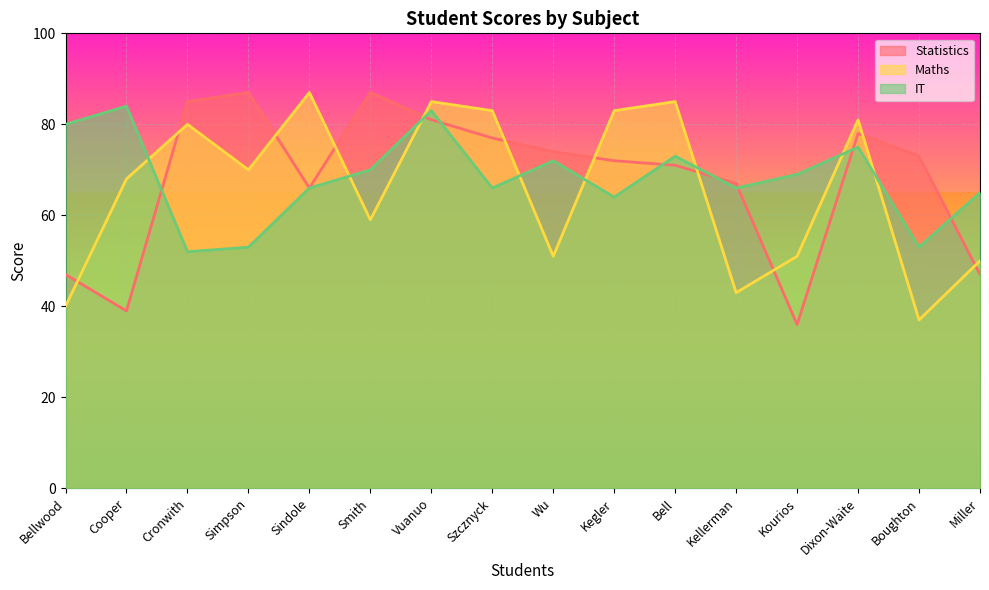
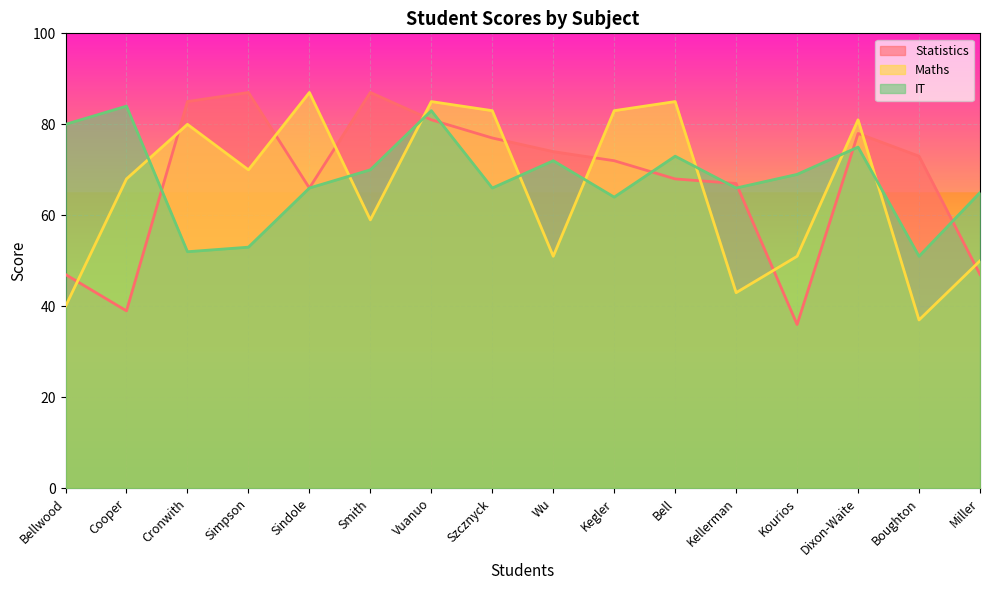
Statistics, Bell: 71 -> 68
IT, Boughton: 53 -> 51
